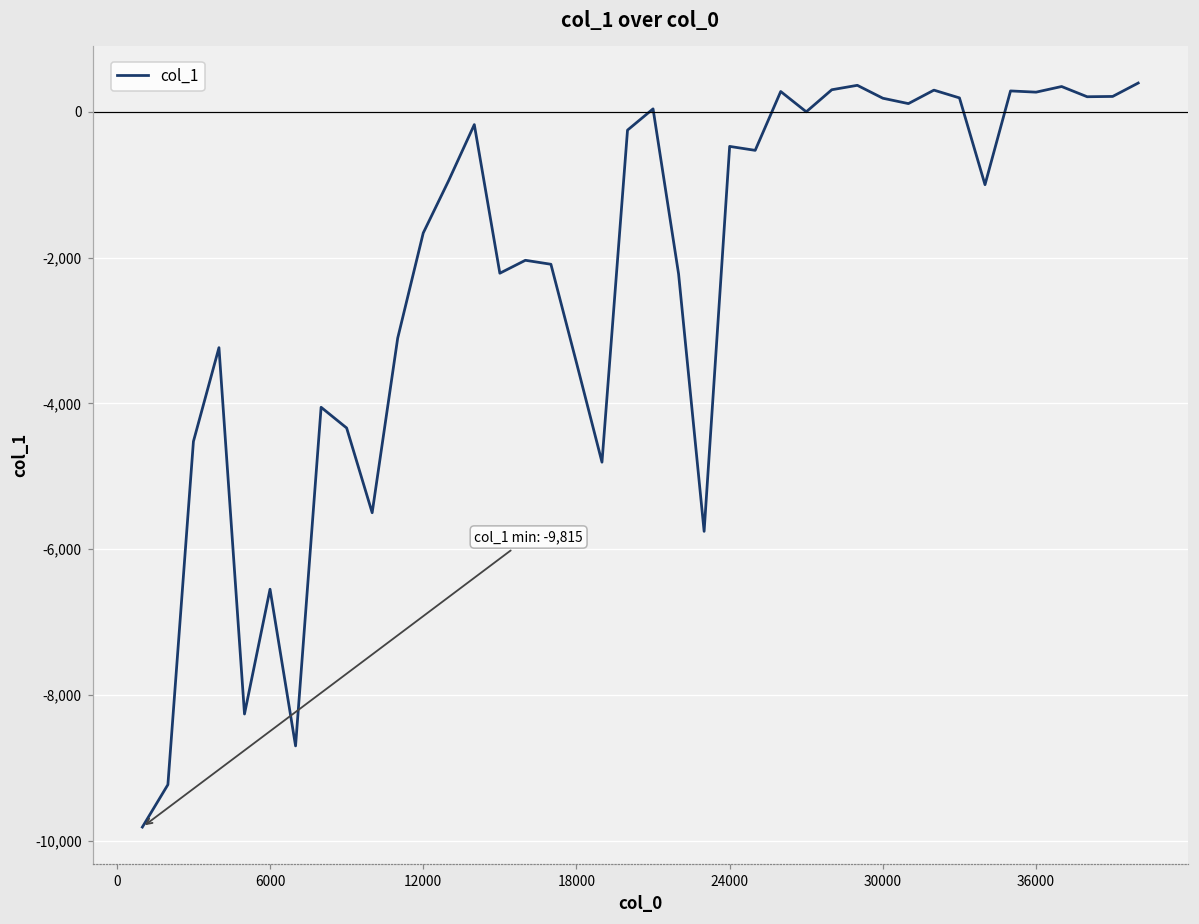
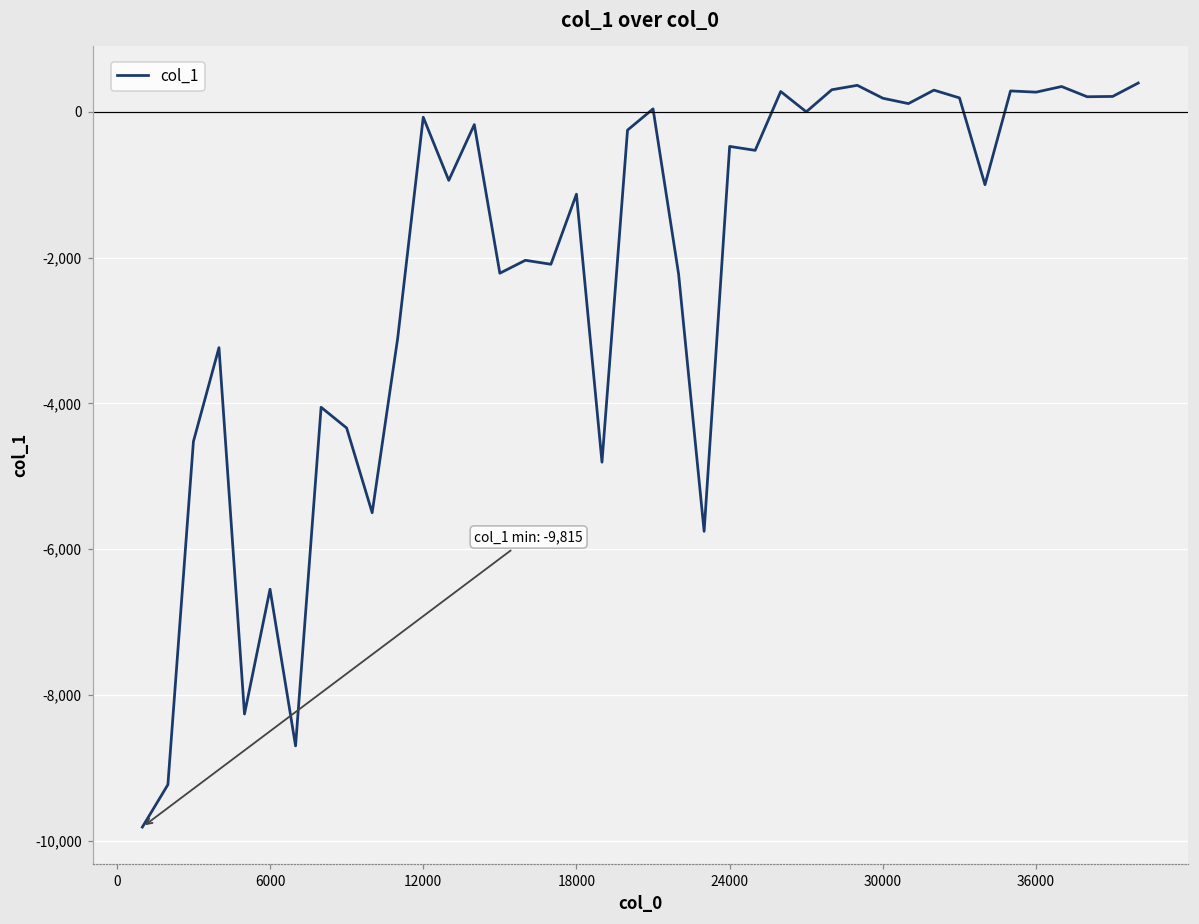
12000: -1,700 -> -100
18000: -3,400 -> -1,100
